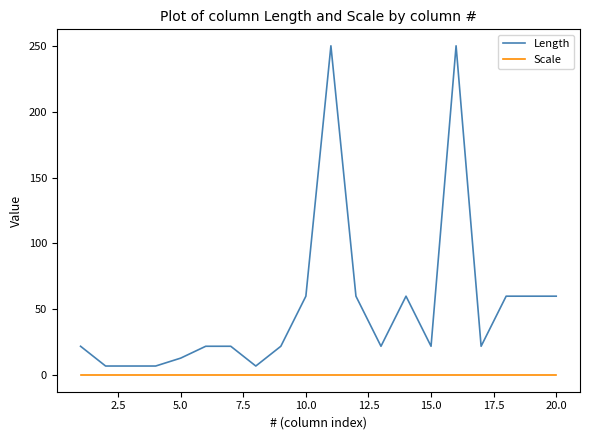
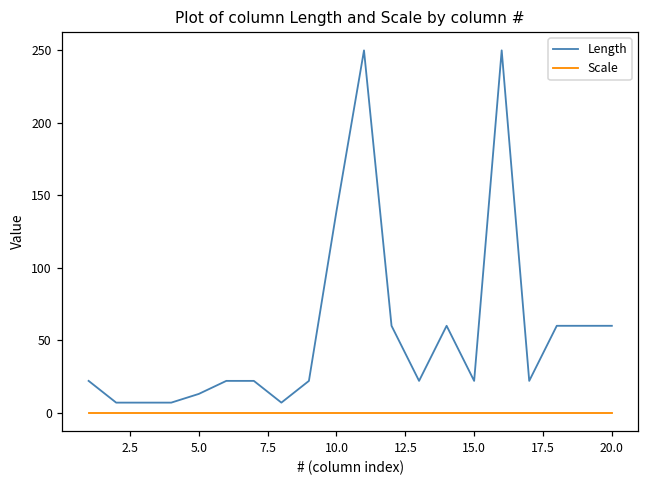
Length, 10.0: 60 -> 139
